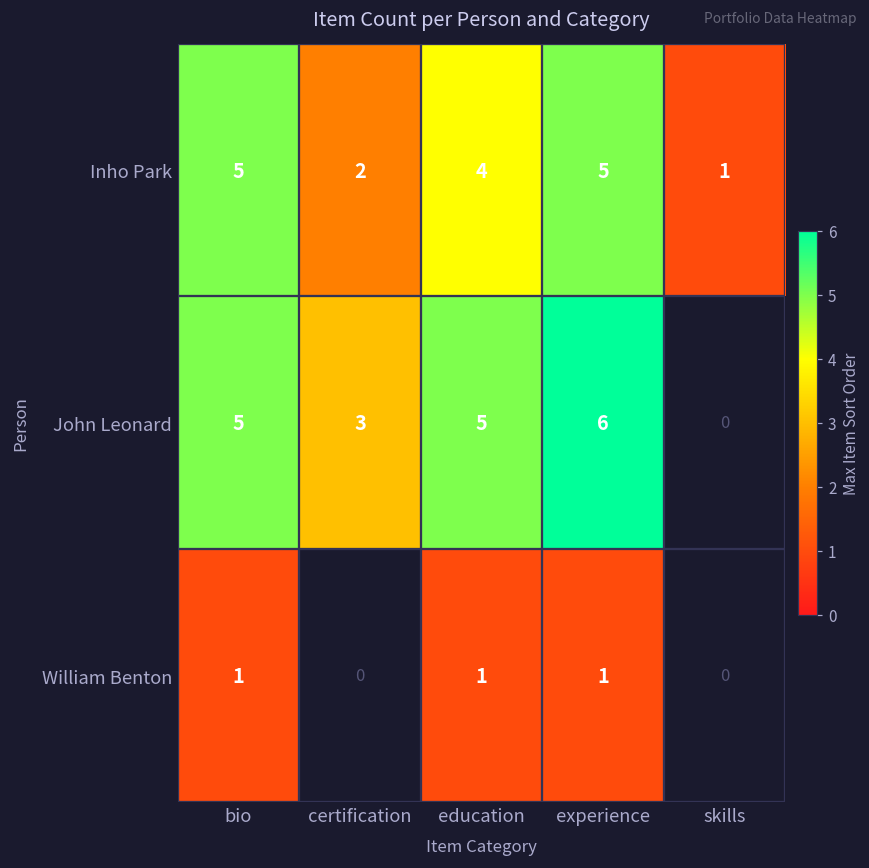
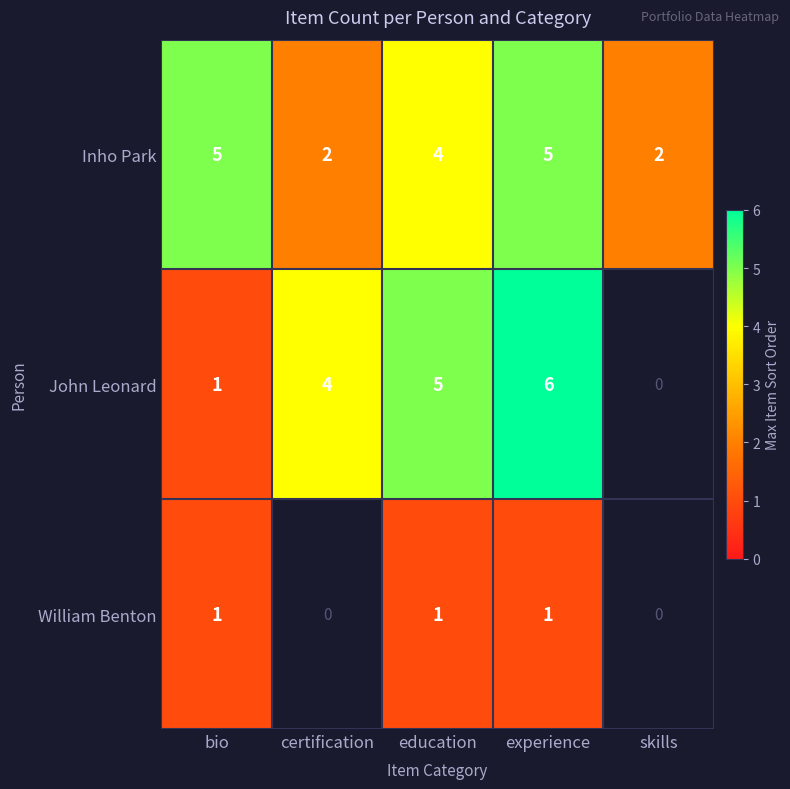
Inho Park, skills: 1 -> 2
John Leonard, bio: 5 -> 1
John Leonard, certification: 3 -> 4
